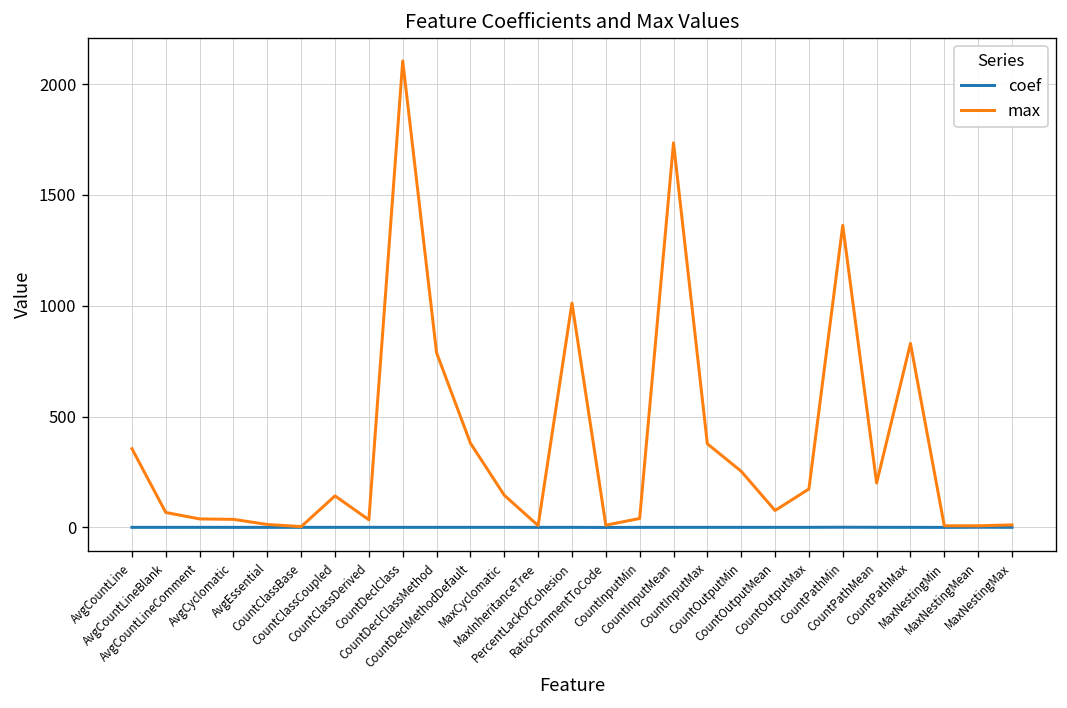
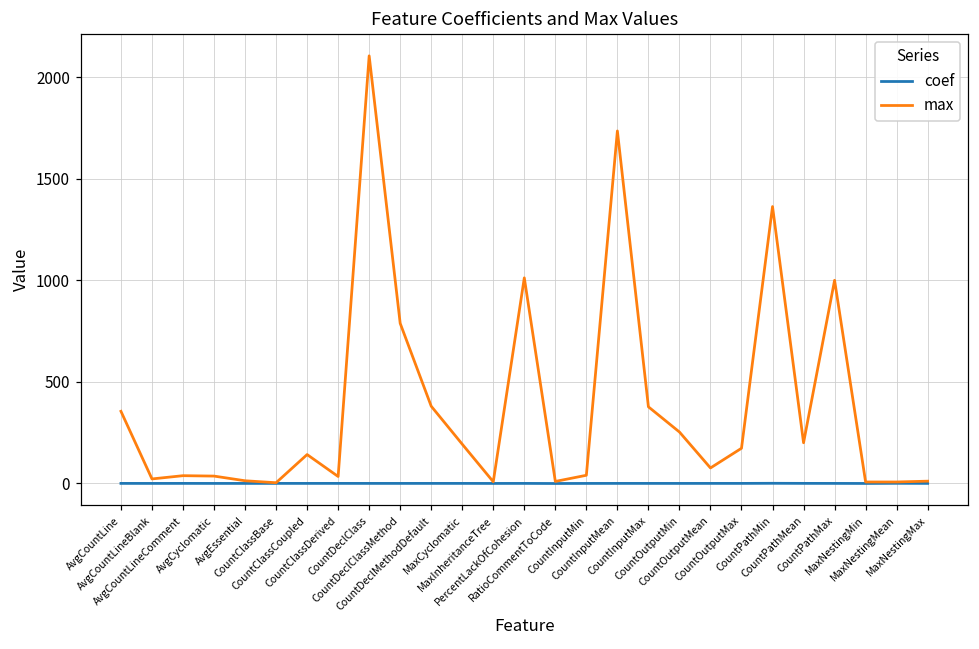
max, AvgCountLineBlank: 70 -> 20
max, MaxCyclomatic: 150 -> 190
max, CountPathMax: 830 -> 1000
